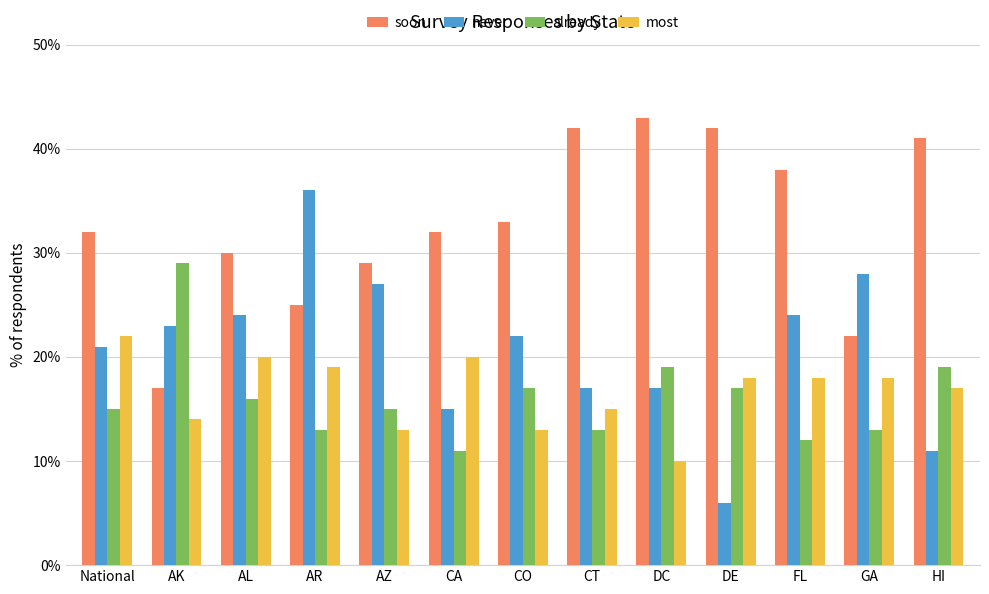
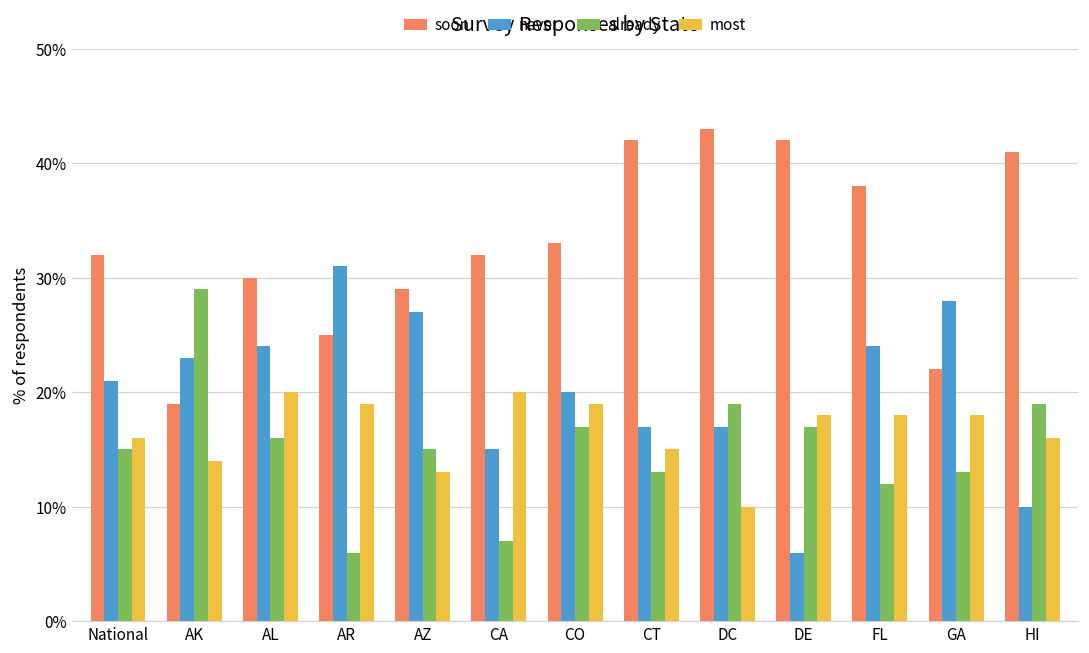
most, National: 22% -> 16%
soon, AK: 17% -> 19%
never, AR: 36% -> 31%
already, AR: 13% -> 6%
already, CA: 11% -> 7%
never, CO: 22% -> 20%
most, CO: 13% -> 19%
never, HI: 11% -> 10%
most, HI: 17% -> 16%
